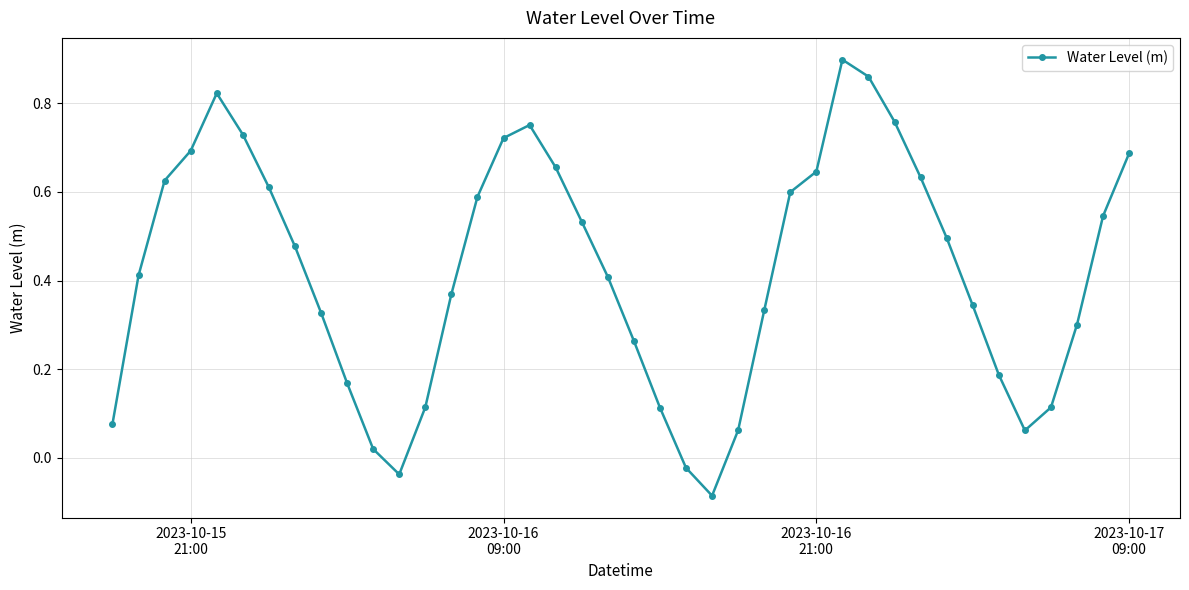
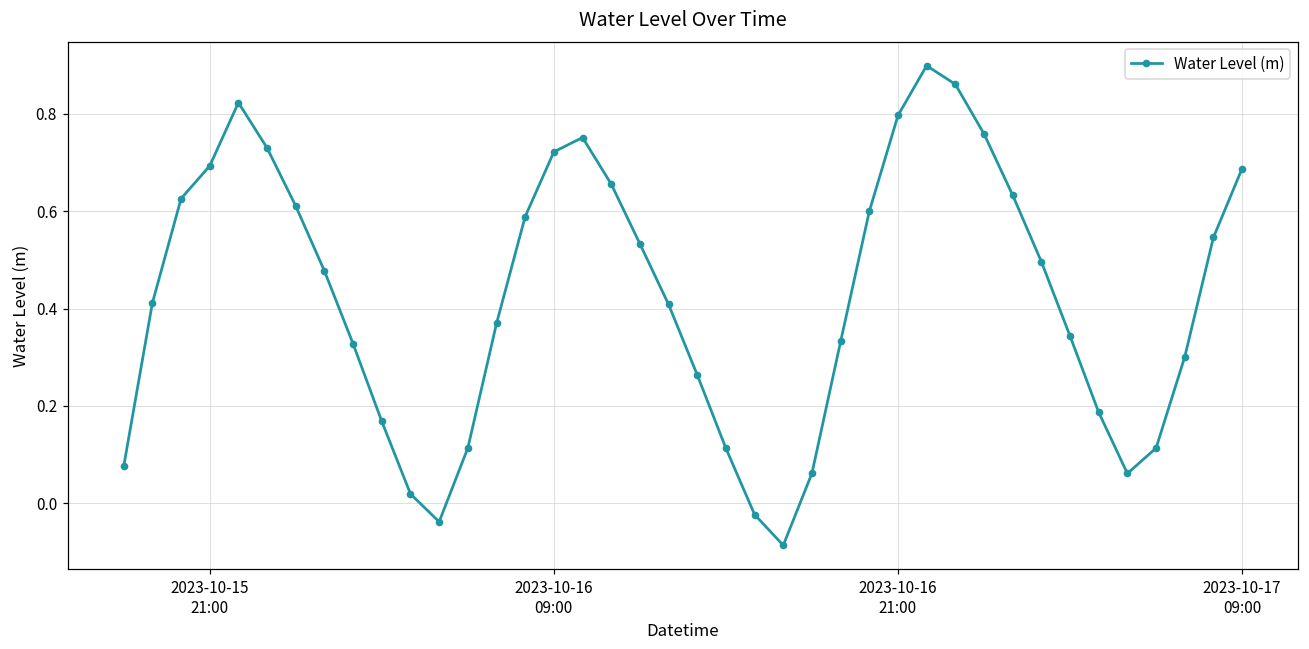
2023-10-16 21:00: 0.65 -> 0.80
